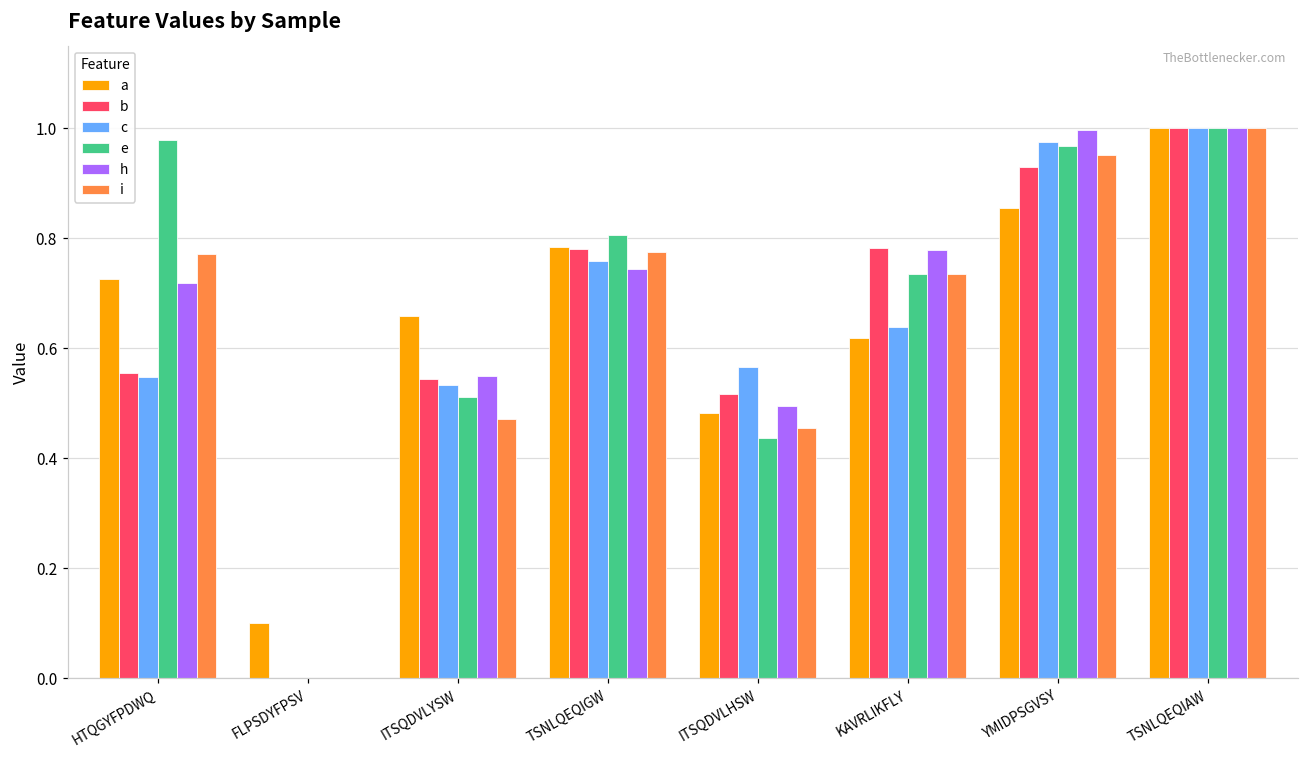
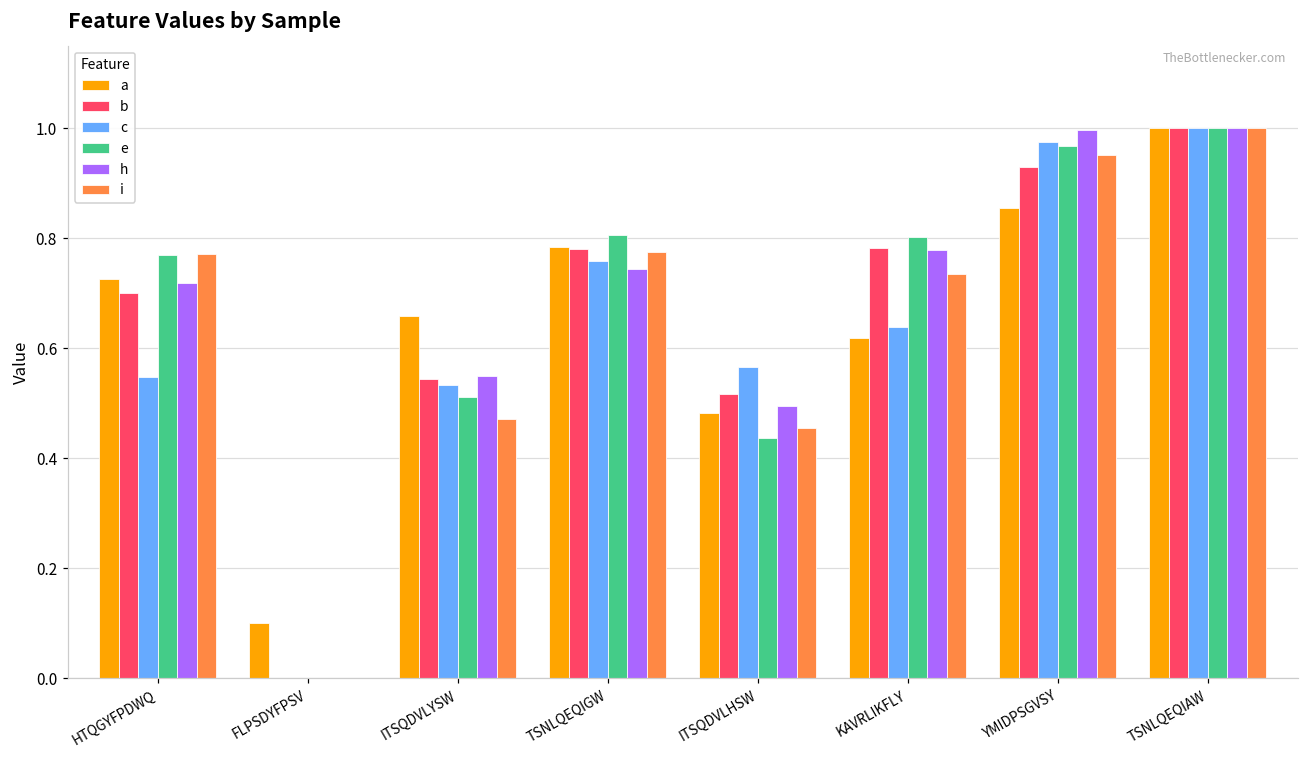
b, HTQGYFPDWQ: 0.56 -> 0.70
e, HTQGYFPDWQ: 0.98 -> 0.77
e, KAVRLIKFLY: 0.74 -> 0.80
